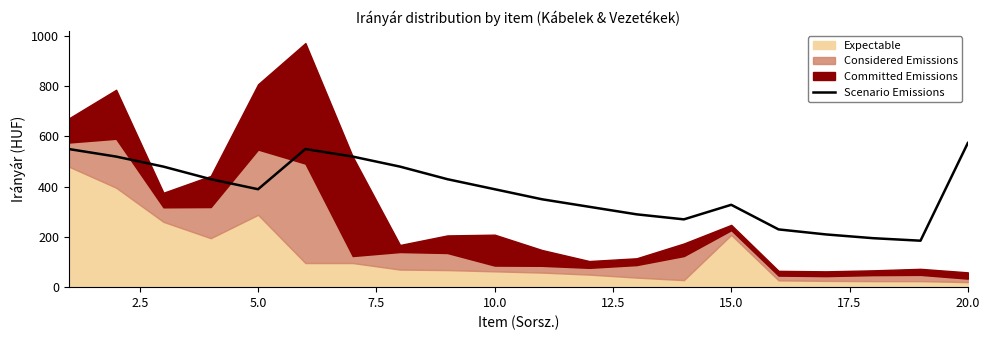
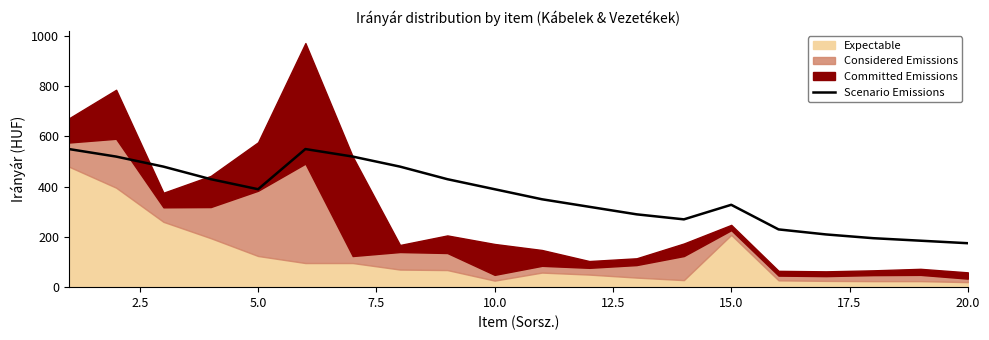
Expectable, 5.0: 290 -> 120
Committed Emissions, 5.0: 260 -> 190
Expectable, 10.0: 60 -> 30
Scenario Emissions, 20.0: 570 -> 180
